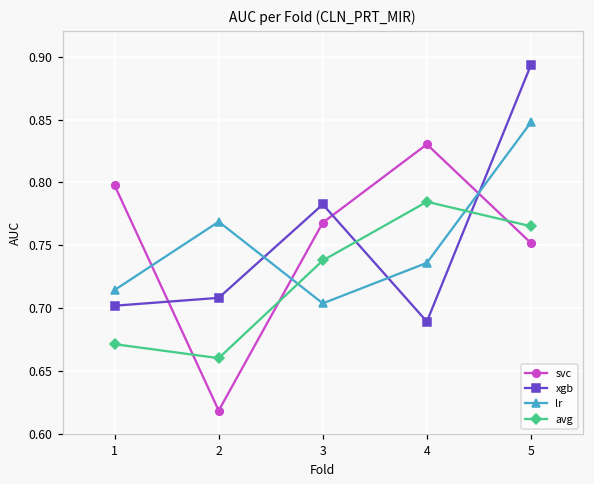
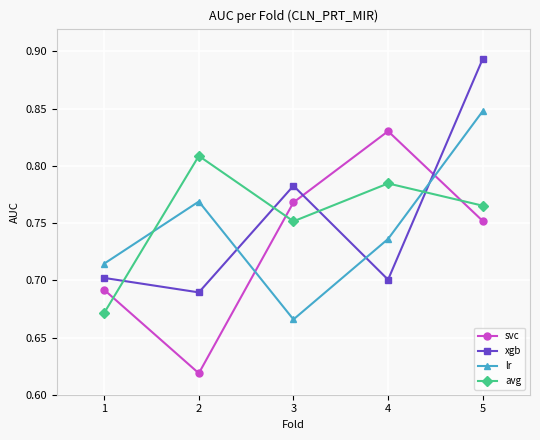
svc, 1: 0.798 -> 0.692
xgb, 2: 0.708 -> 0.689
avg, 2: 0.660 -> 0.809
lr, 3: 0.704 -> 0.666
avg, 3: 0.738 -> 0.752
xgb, 4: 0.689 -> 0.701
